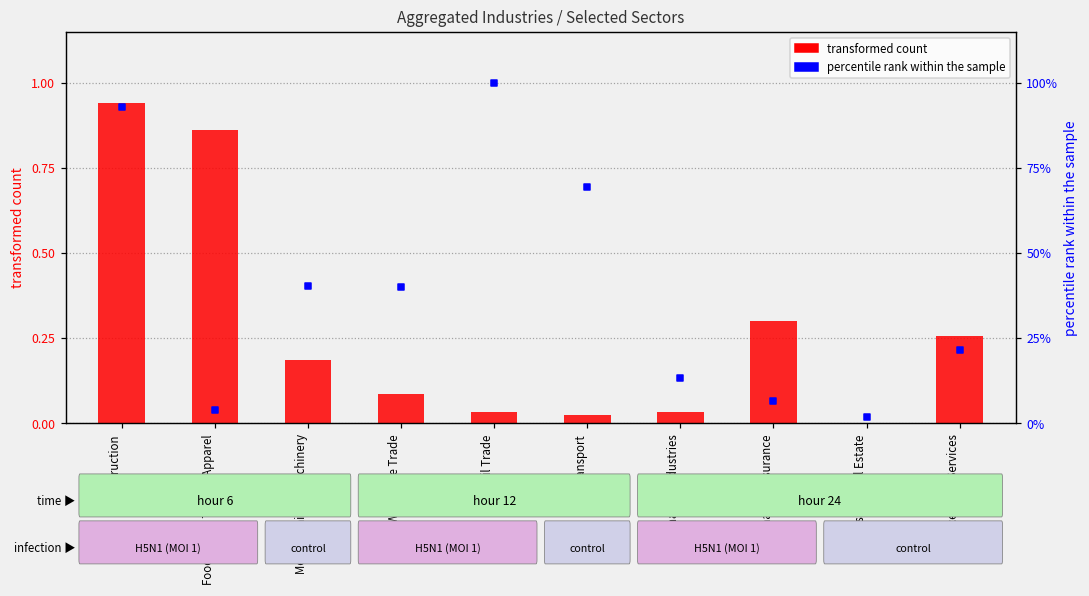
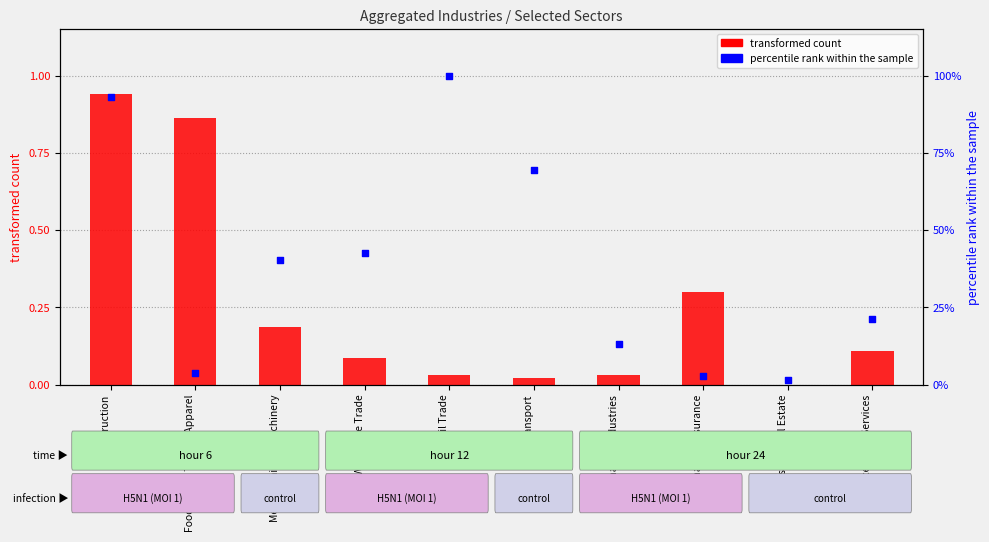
transformed count, Science, Prof. Services: 0.26 -> 0.11
percentile rank within the sample, Wholesale Trade: 40% -> 43%
percentile rank within the sample, Finance, Insurance: 7% -> 3%
